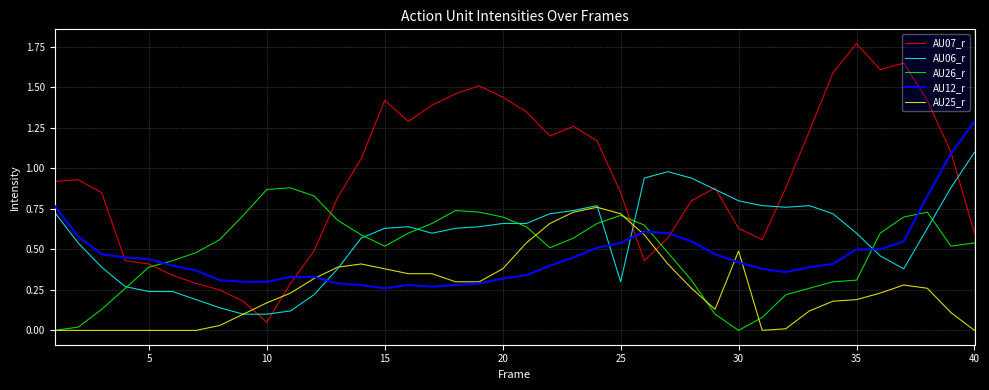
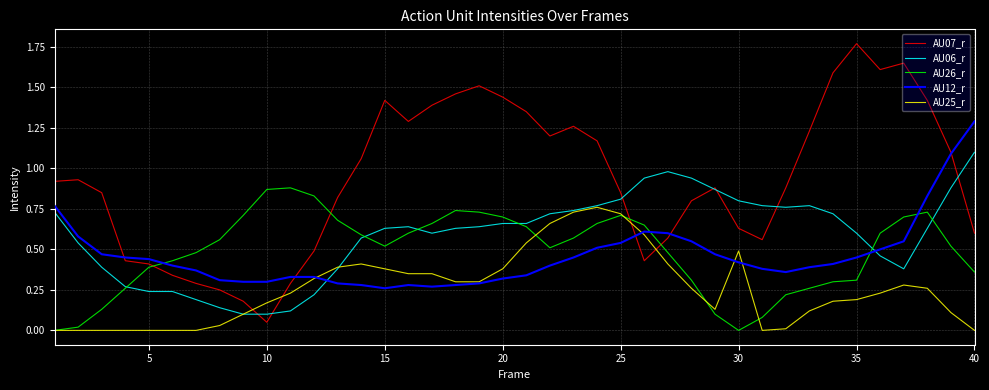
AU06_r, 25: 0.30 -> 0.81
AU12_r, 35: 0.50 -> 0.45
AU26_r, 40: 0.54 -> 0.36
